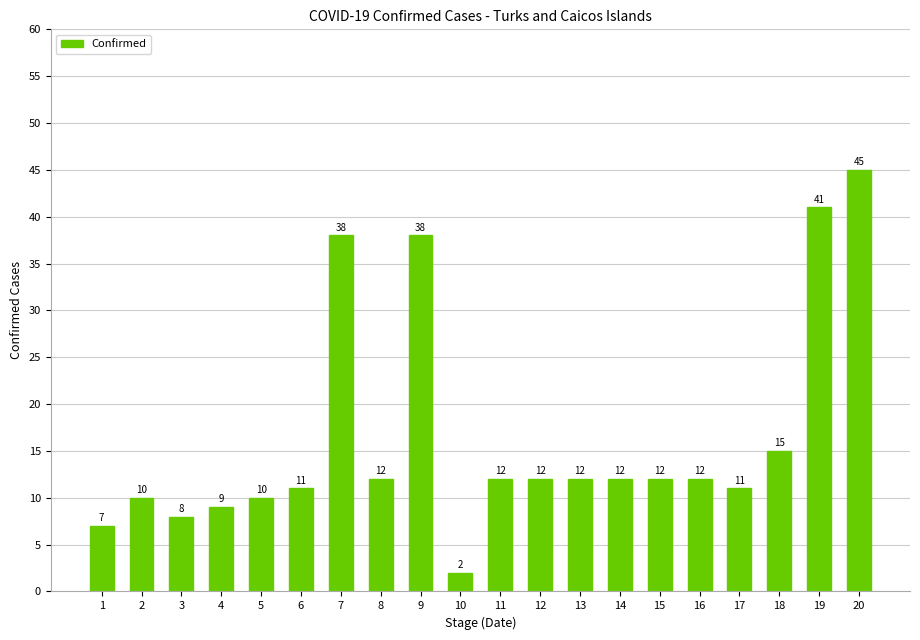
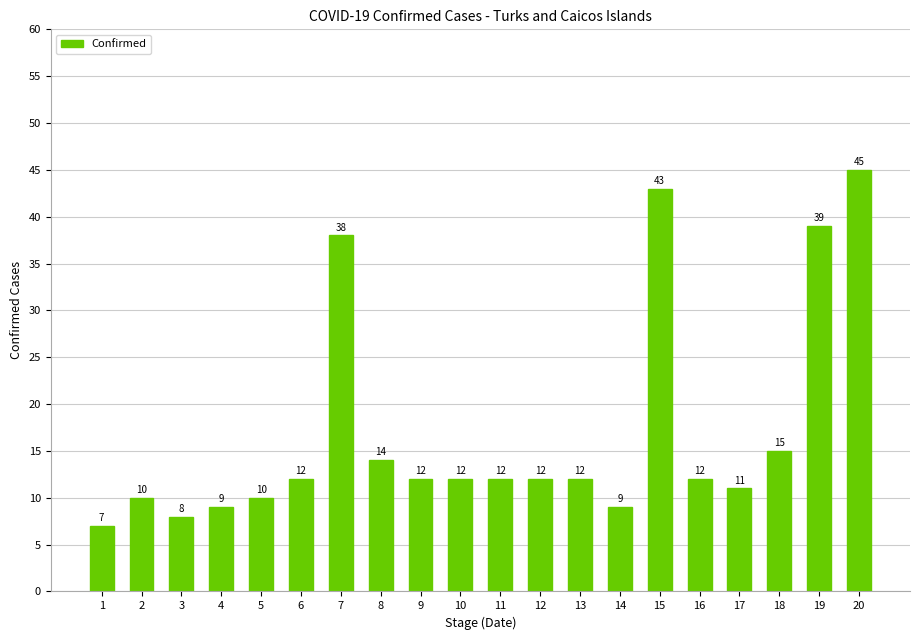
6: 11 -> 12
8: 12 -> 14
9: 38 -> 12
10: 2 -> 12
14: 12 -> 9
15: 12 -> 43
19: 41 -> 39
